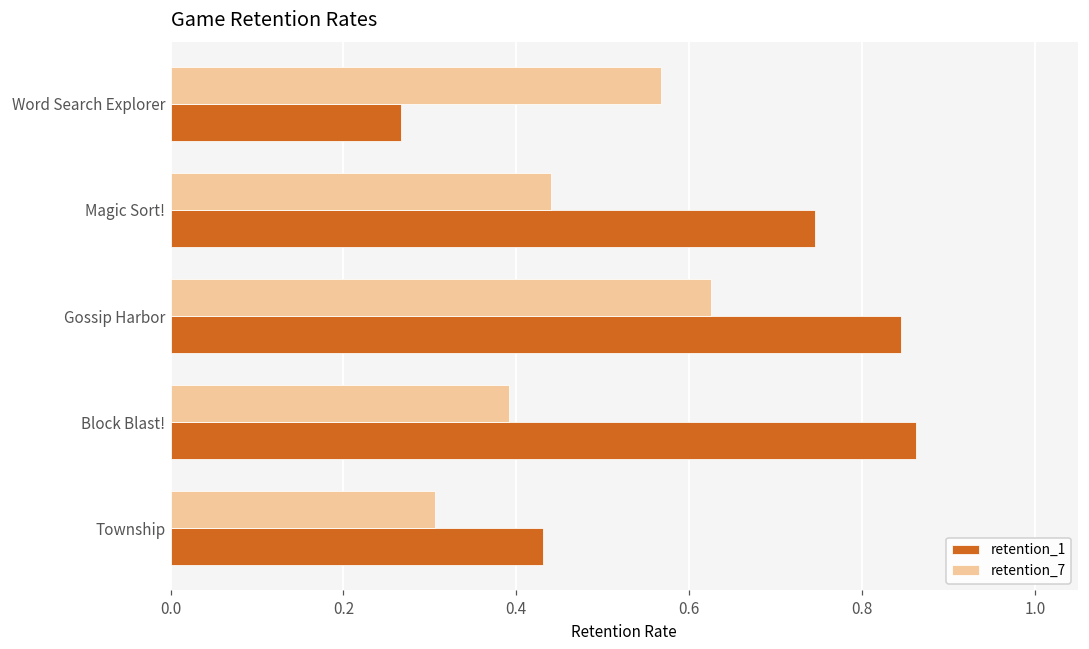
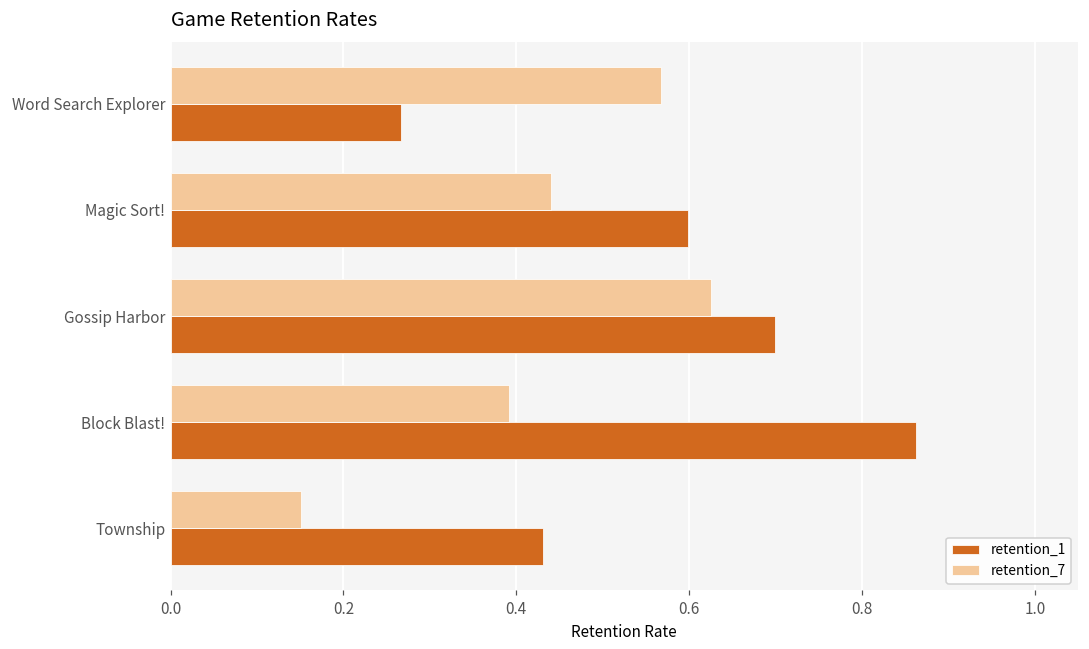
retention_1, Magic Sort!: 0.75 -> 0.60
retention_1, Gossip Harbor: 0.85 -> 0.70
retention_7, Township: 0.31 -> 0.15
